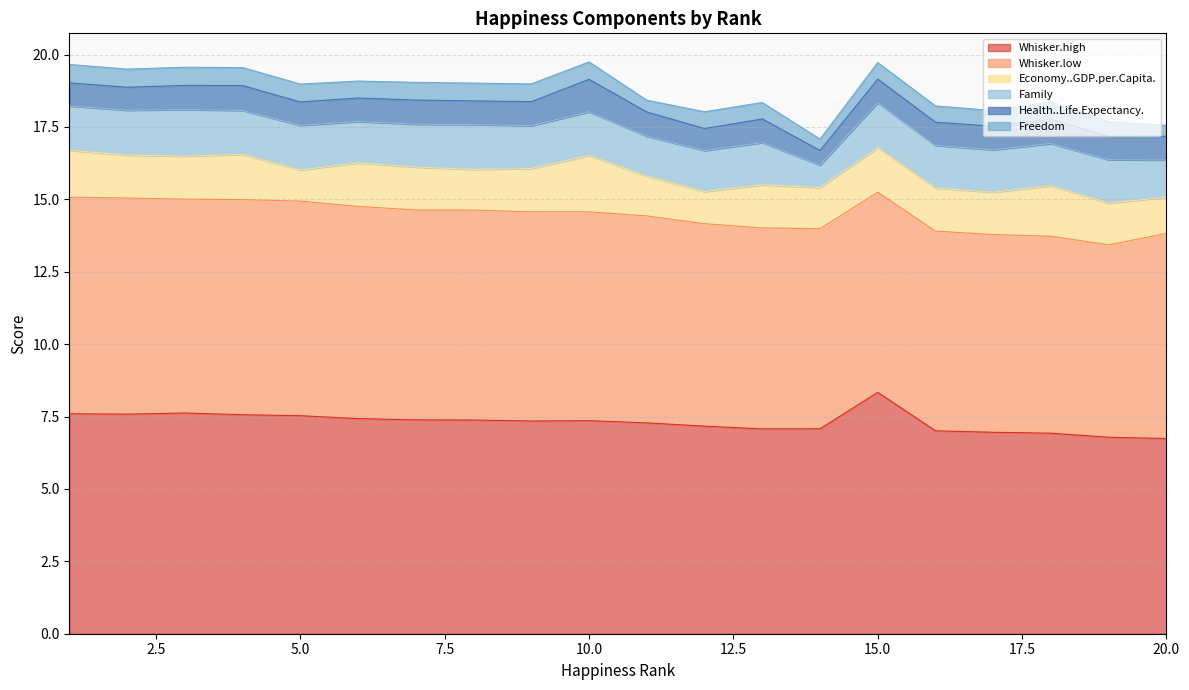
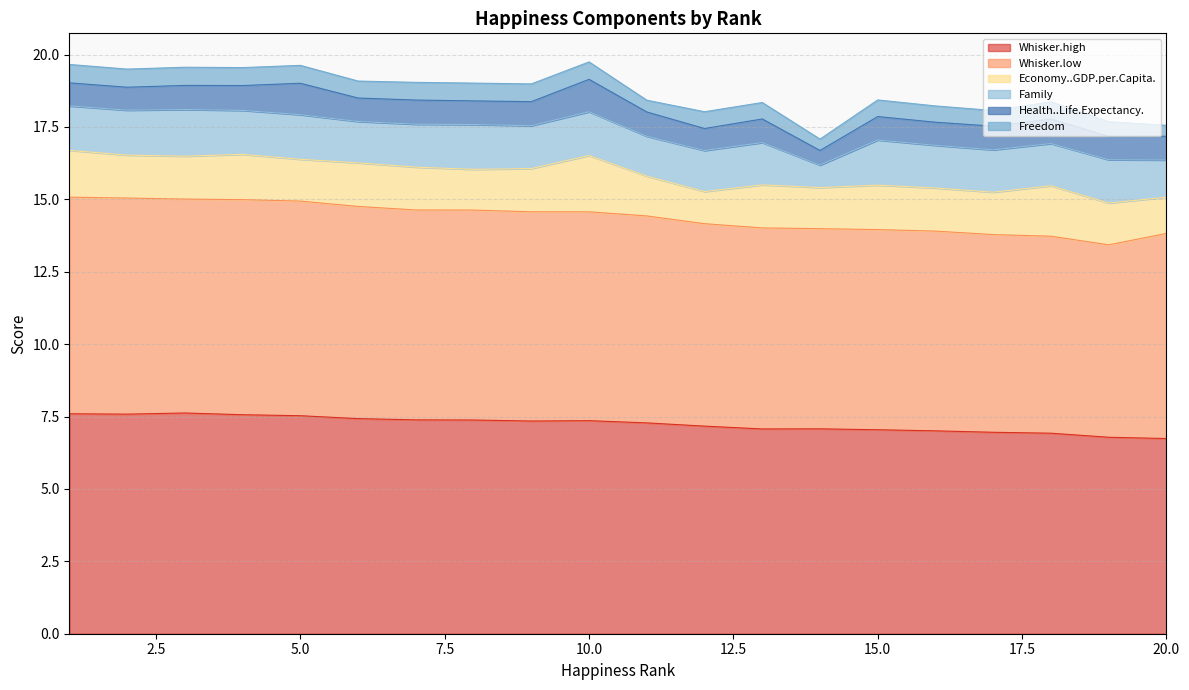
Economy..GDP.per.Capita., 5.0: 1.1 -> 1.4
Health..Life.Expectancy., 5.0: 0.8 -> 1.1
Whisker.high, 15.0: 8.3 -> 7.0
